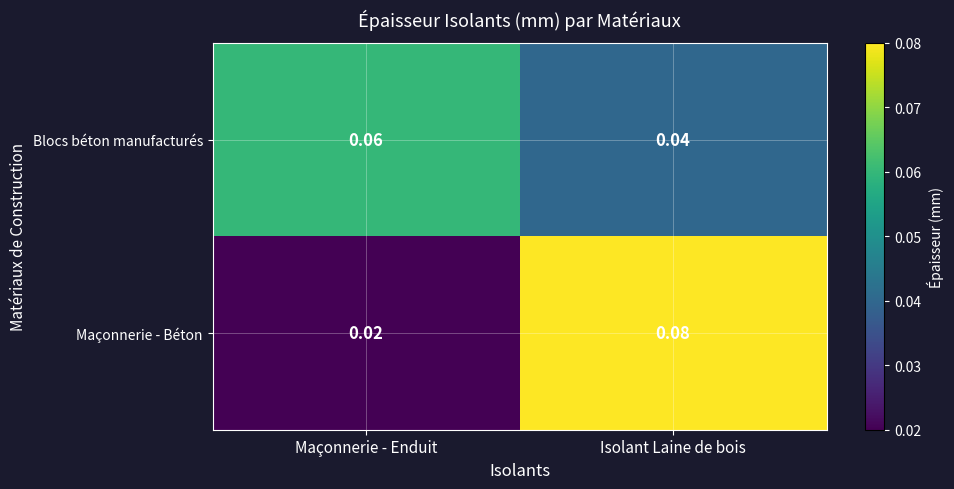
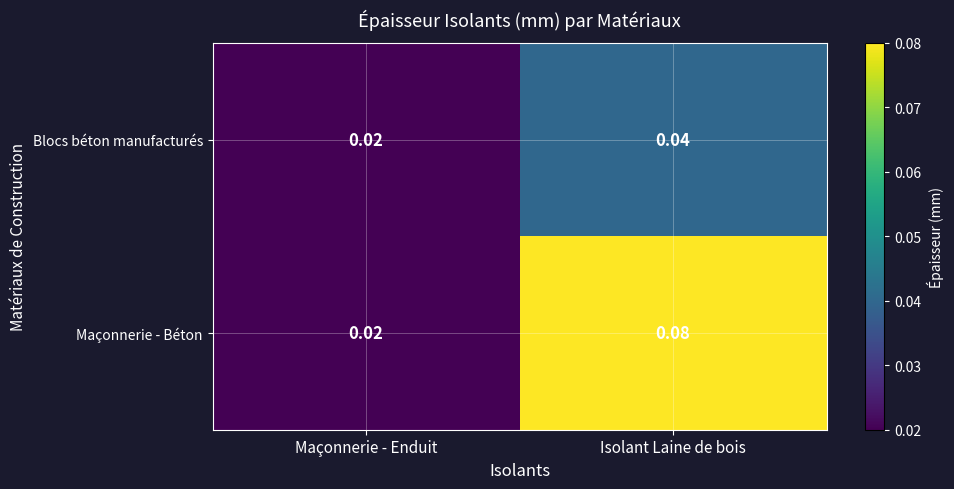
Blocs béton manufacturés, Maçonnerie - Enduit: 0.06 -> 0.02
